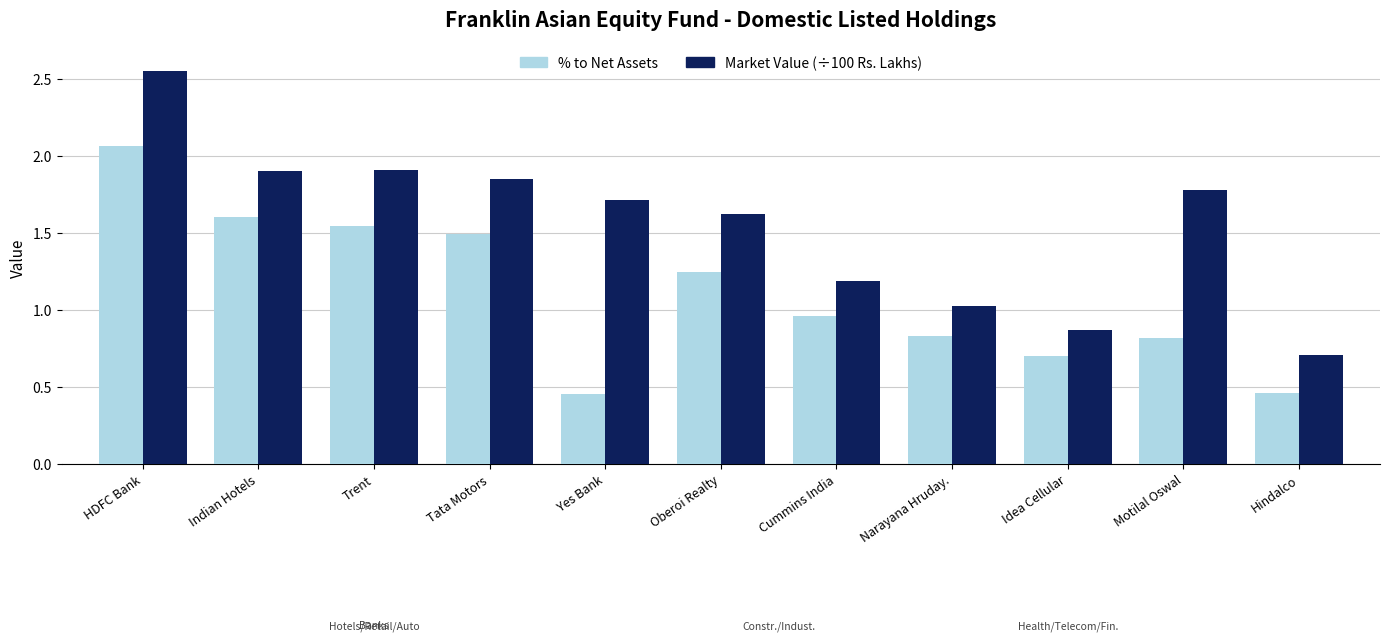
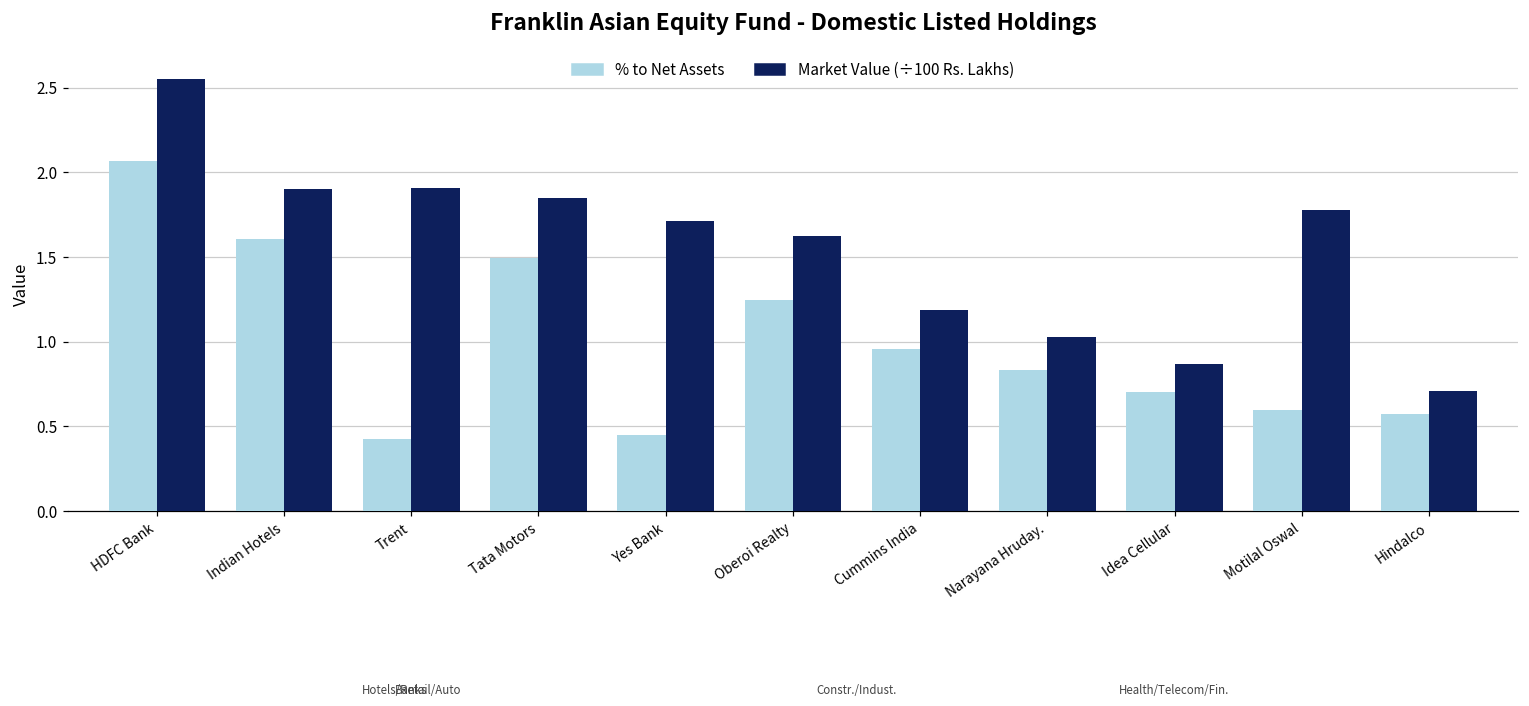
% to Net Assets, Trent: 1.54 -> 0.43
% to Net Assets, Motilal Oswal: 0.82 -> 0.60
% to Net Assets, Hindalco: 0.46 -> 0.57
